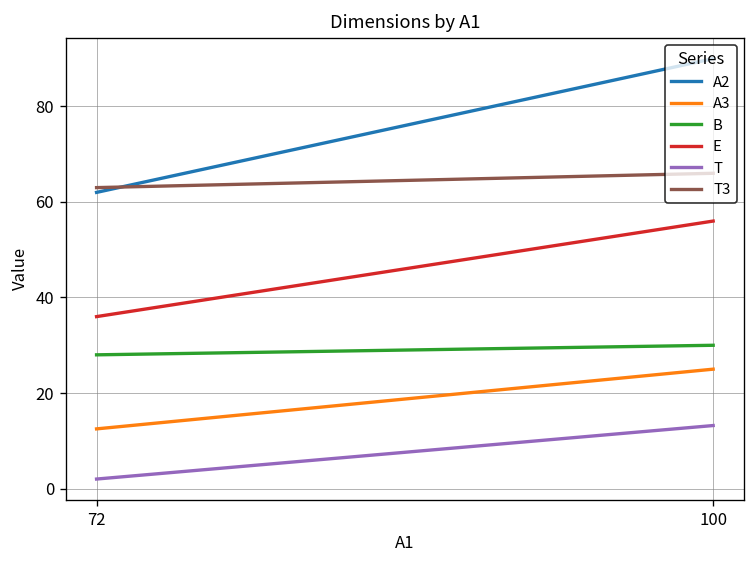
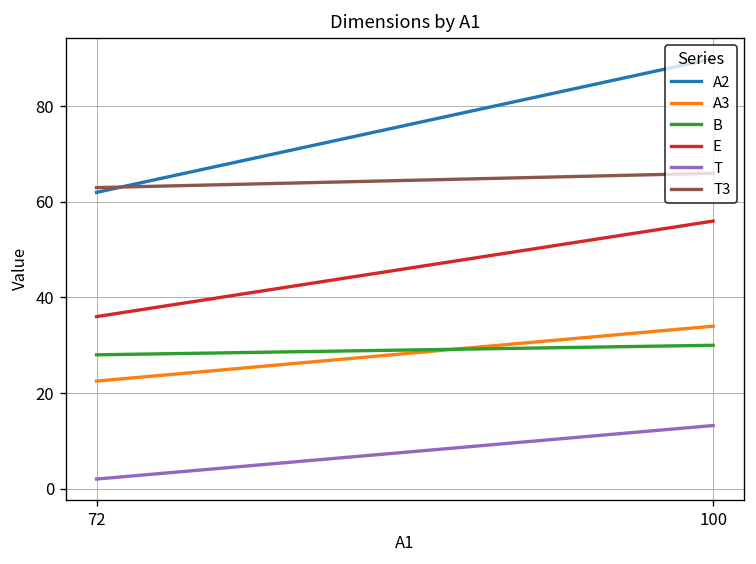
A3, 72: 13 -> 23
A3, 100: 25 -> 34
